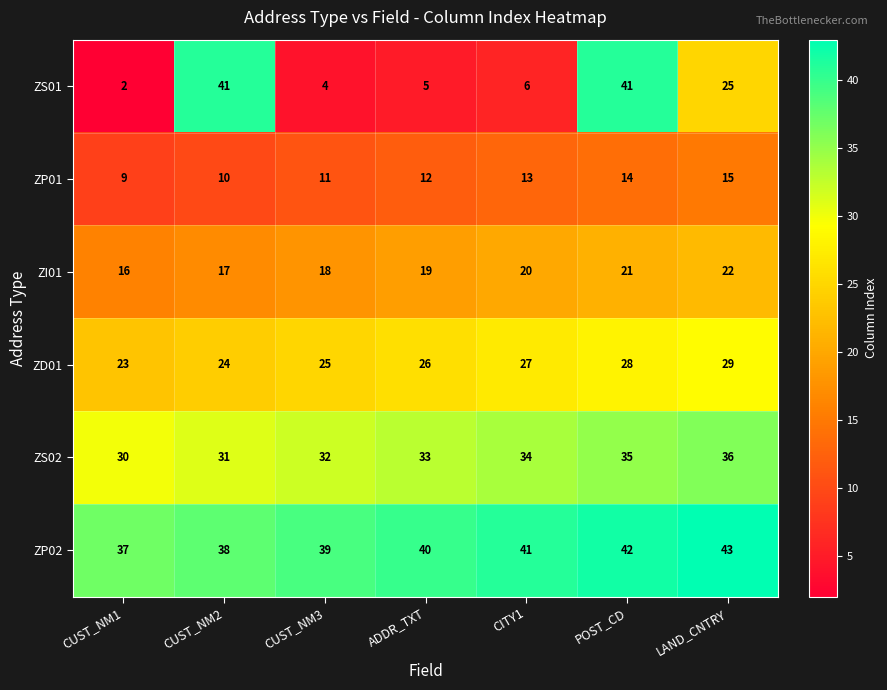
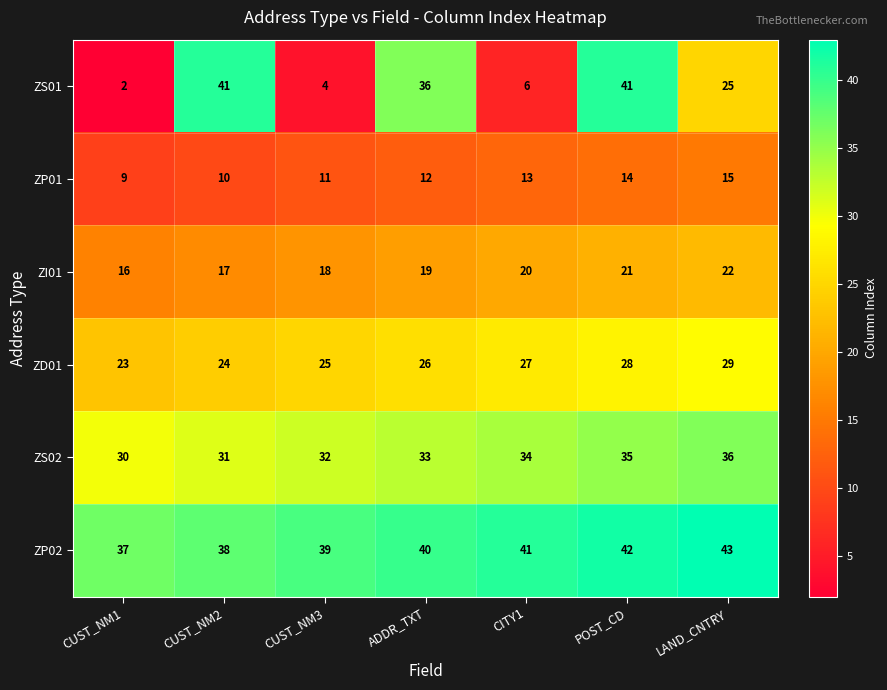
ZS01, ADDR_TXT: 5 -> 36
